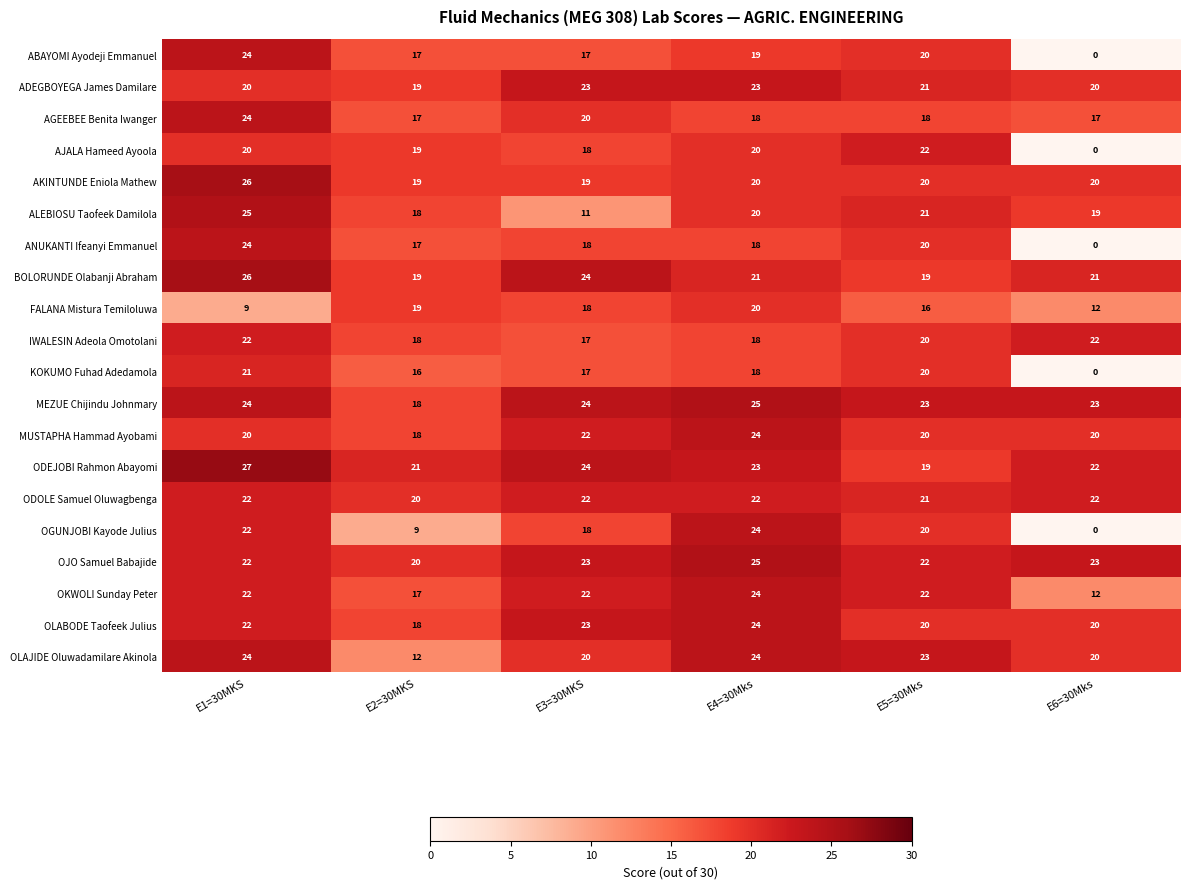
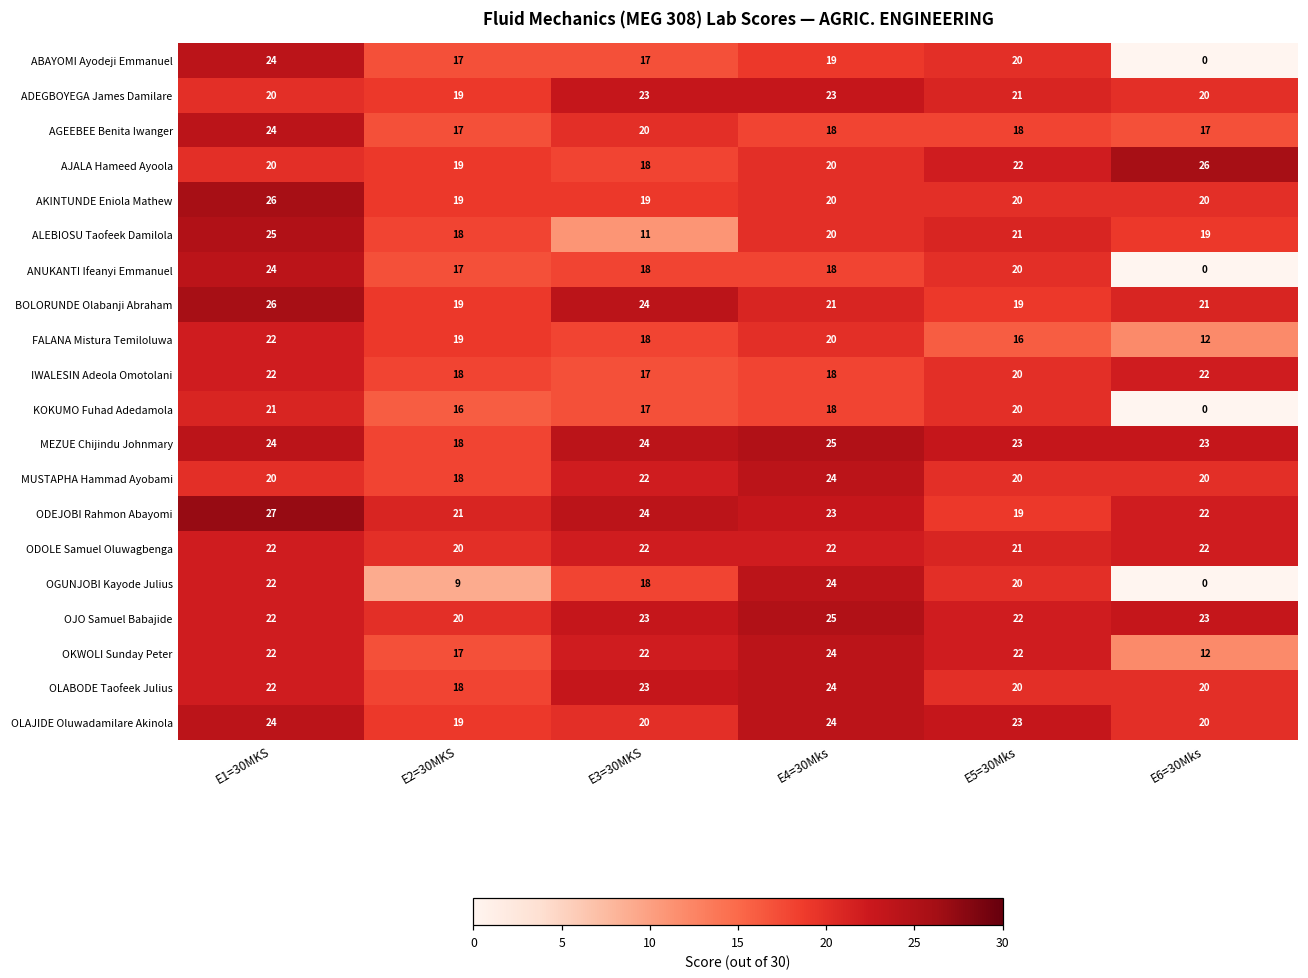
AJALA Hameed Ayoola, E6=30Mks: 0 -> 26
FALANA Mistura Temiloluwa, E1=30MKS: 9 -> 22
OLAJIDE Oluwadamilare Akinola, E2=30MKS: 12 -> 19
